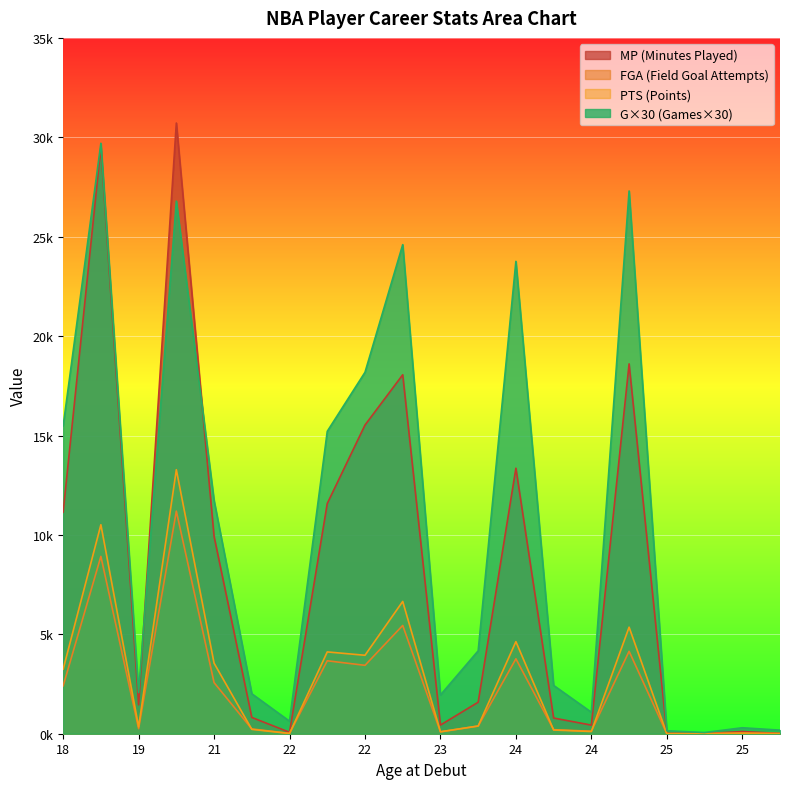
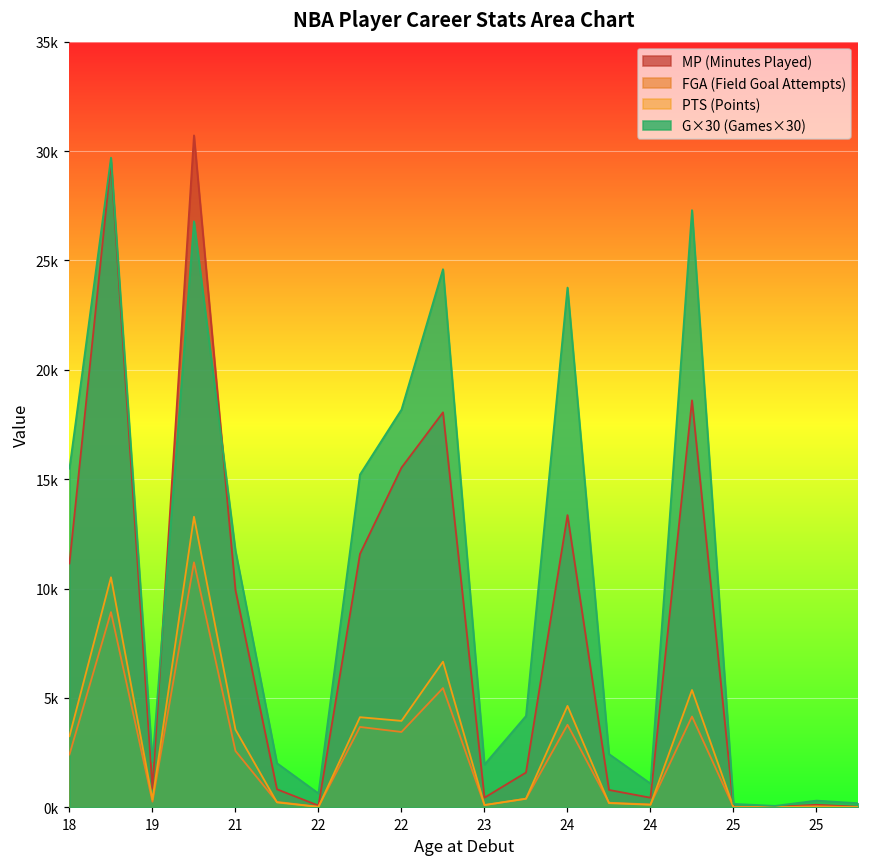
MP (Minutes Played), 19: 1500 -> 800
